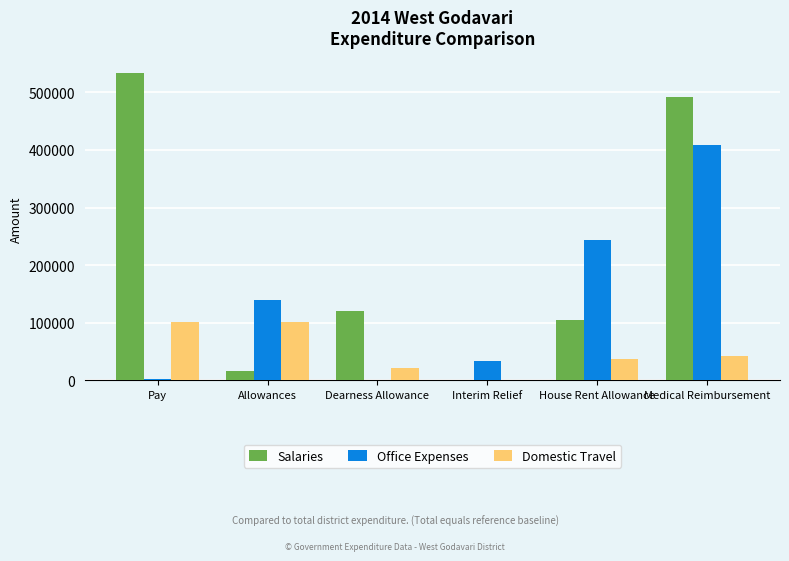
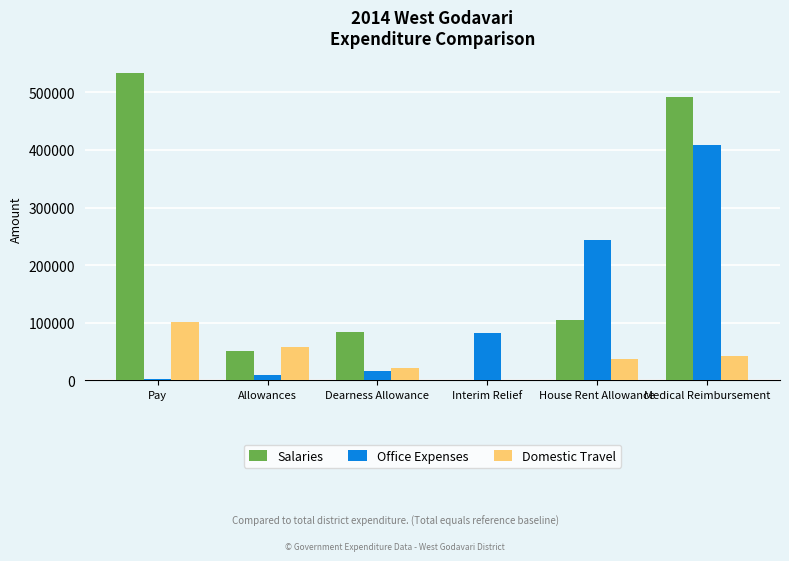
Salaries, Allowances: 20000 -> 50000
Office Expenses, Allowances: 140000 -> 10000
Domestic Travel, Allowances: 100000 -> 60000
Salaries, Dearness Allowance: 120000 -> 80000
Office Expenses, Dearness Allowance: 0 -> 20000
Office Expenses, Interim Relief: 30000 -> 80000
